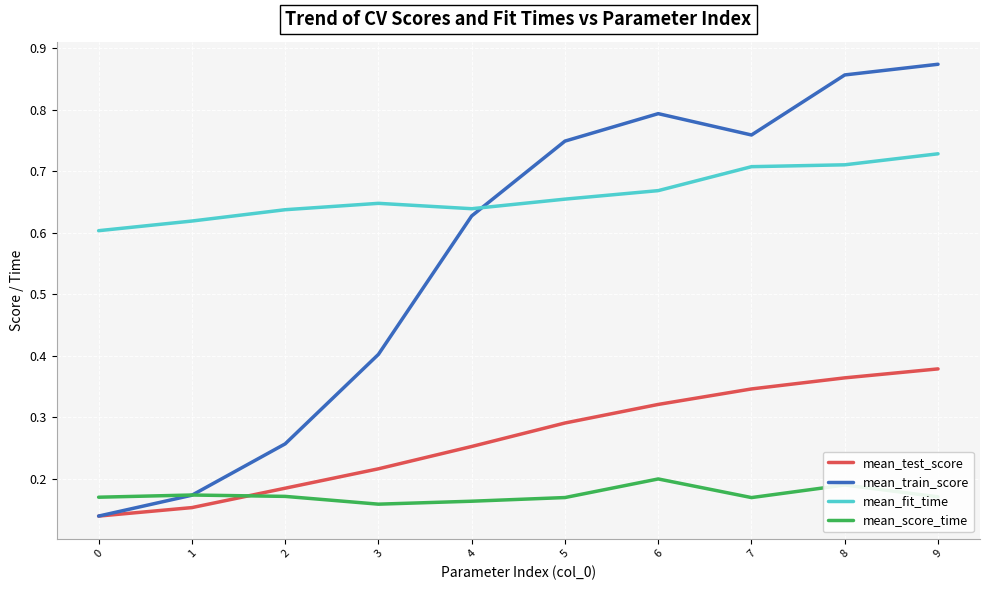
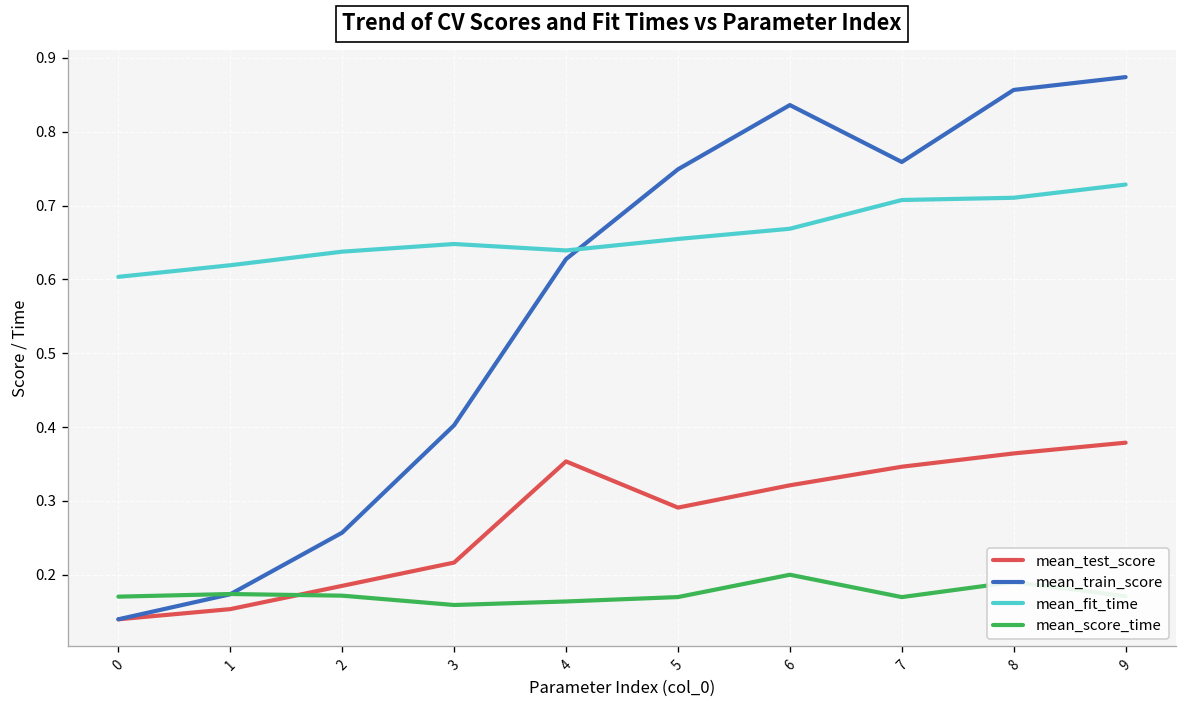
mean_test_score, 4: 0.25 -> 0.35
mean_train_score, 6: 0.79 -> 0.84
